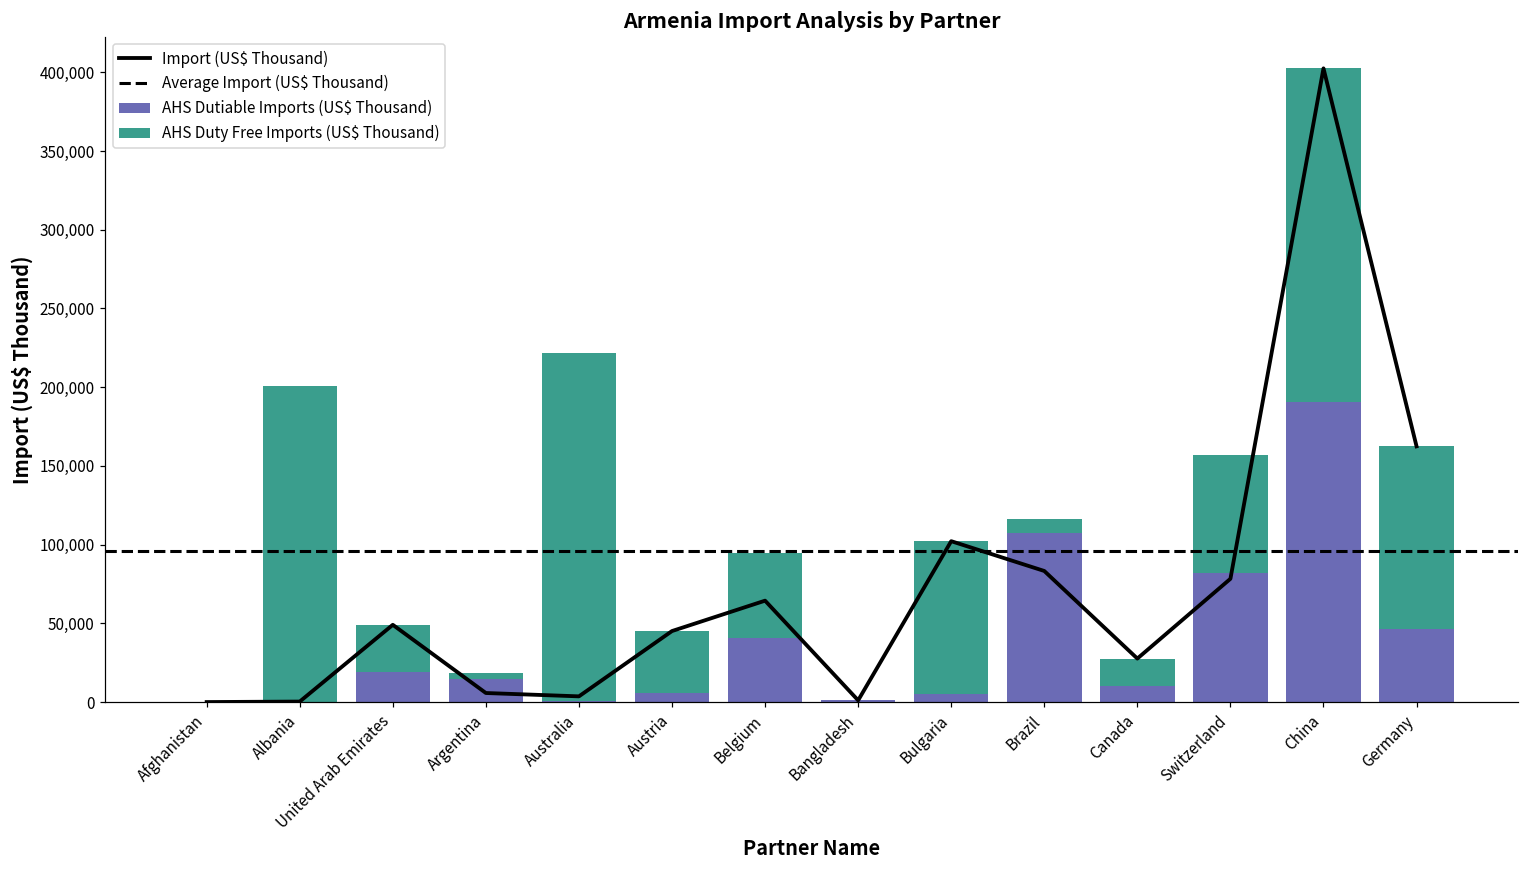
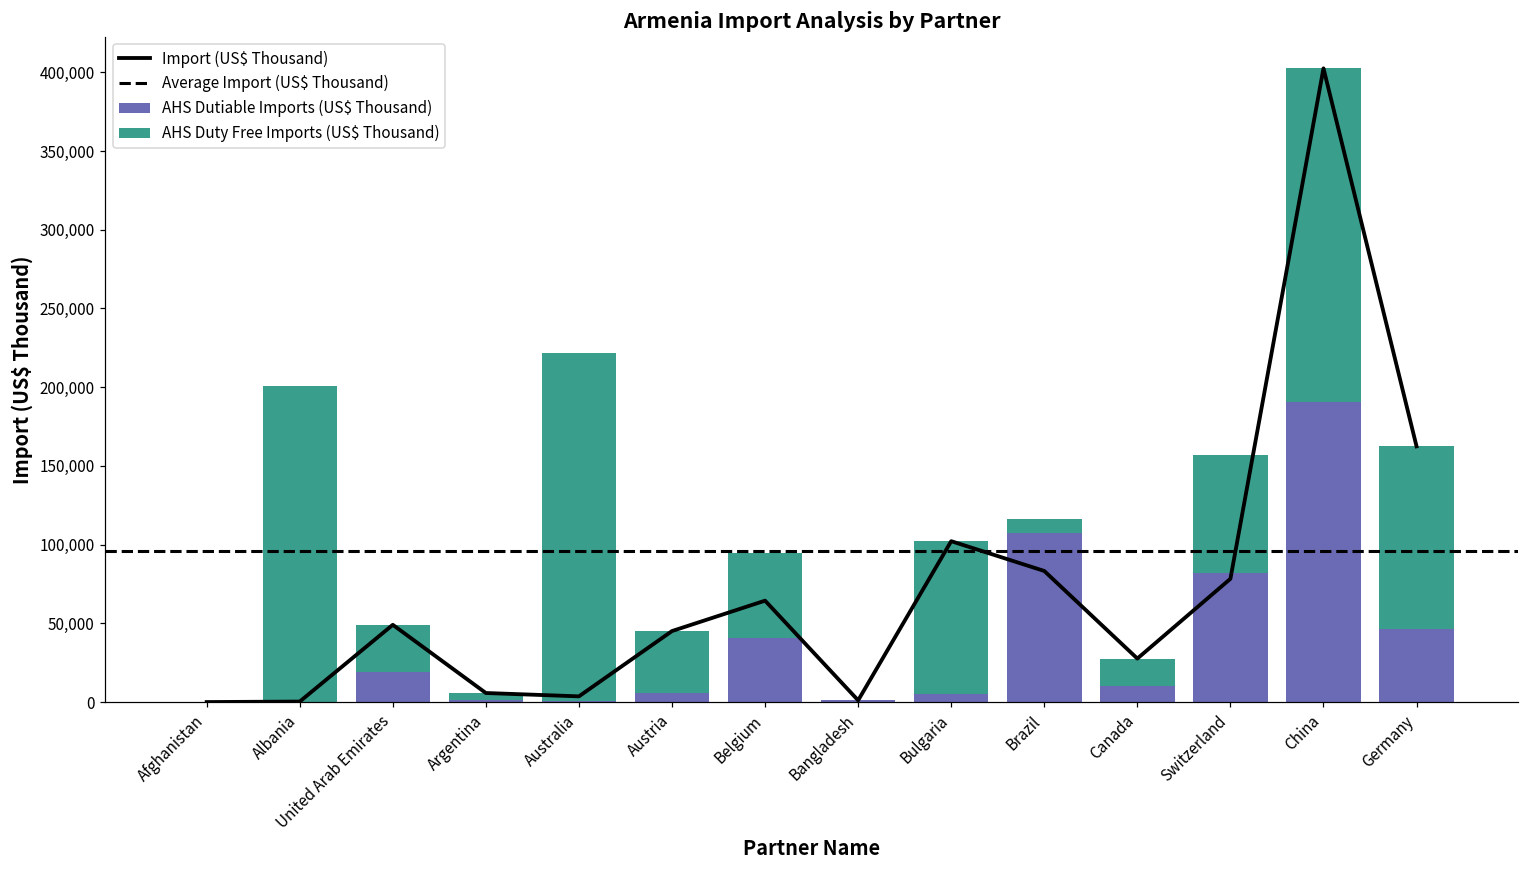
AHS Dutiable Imports (US$ Thousand), Argentina: 14,000 -> 1,000
